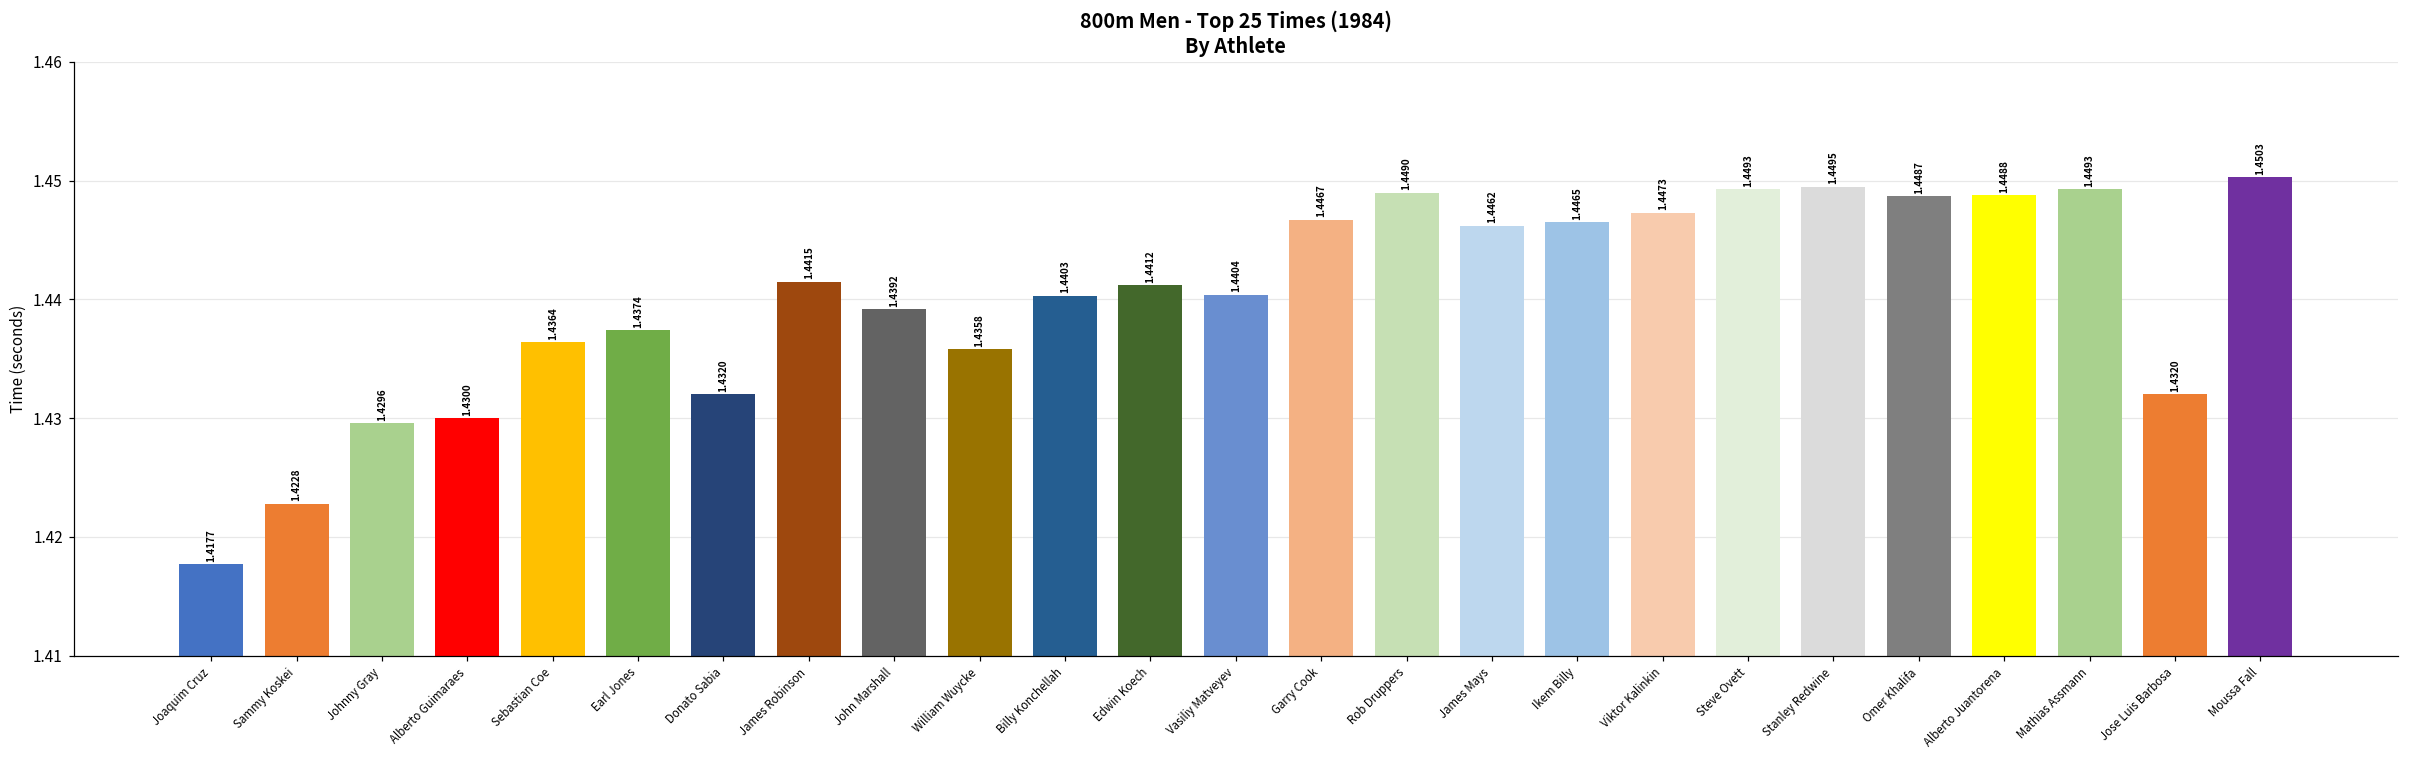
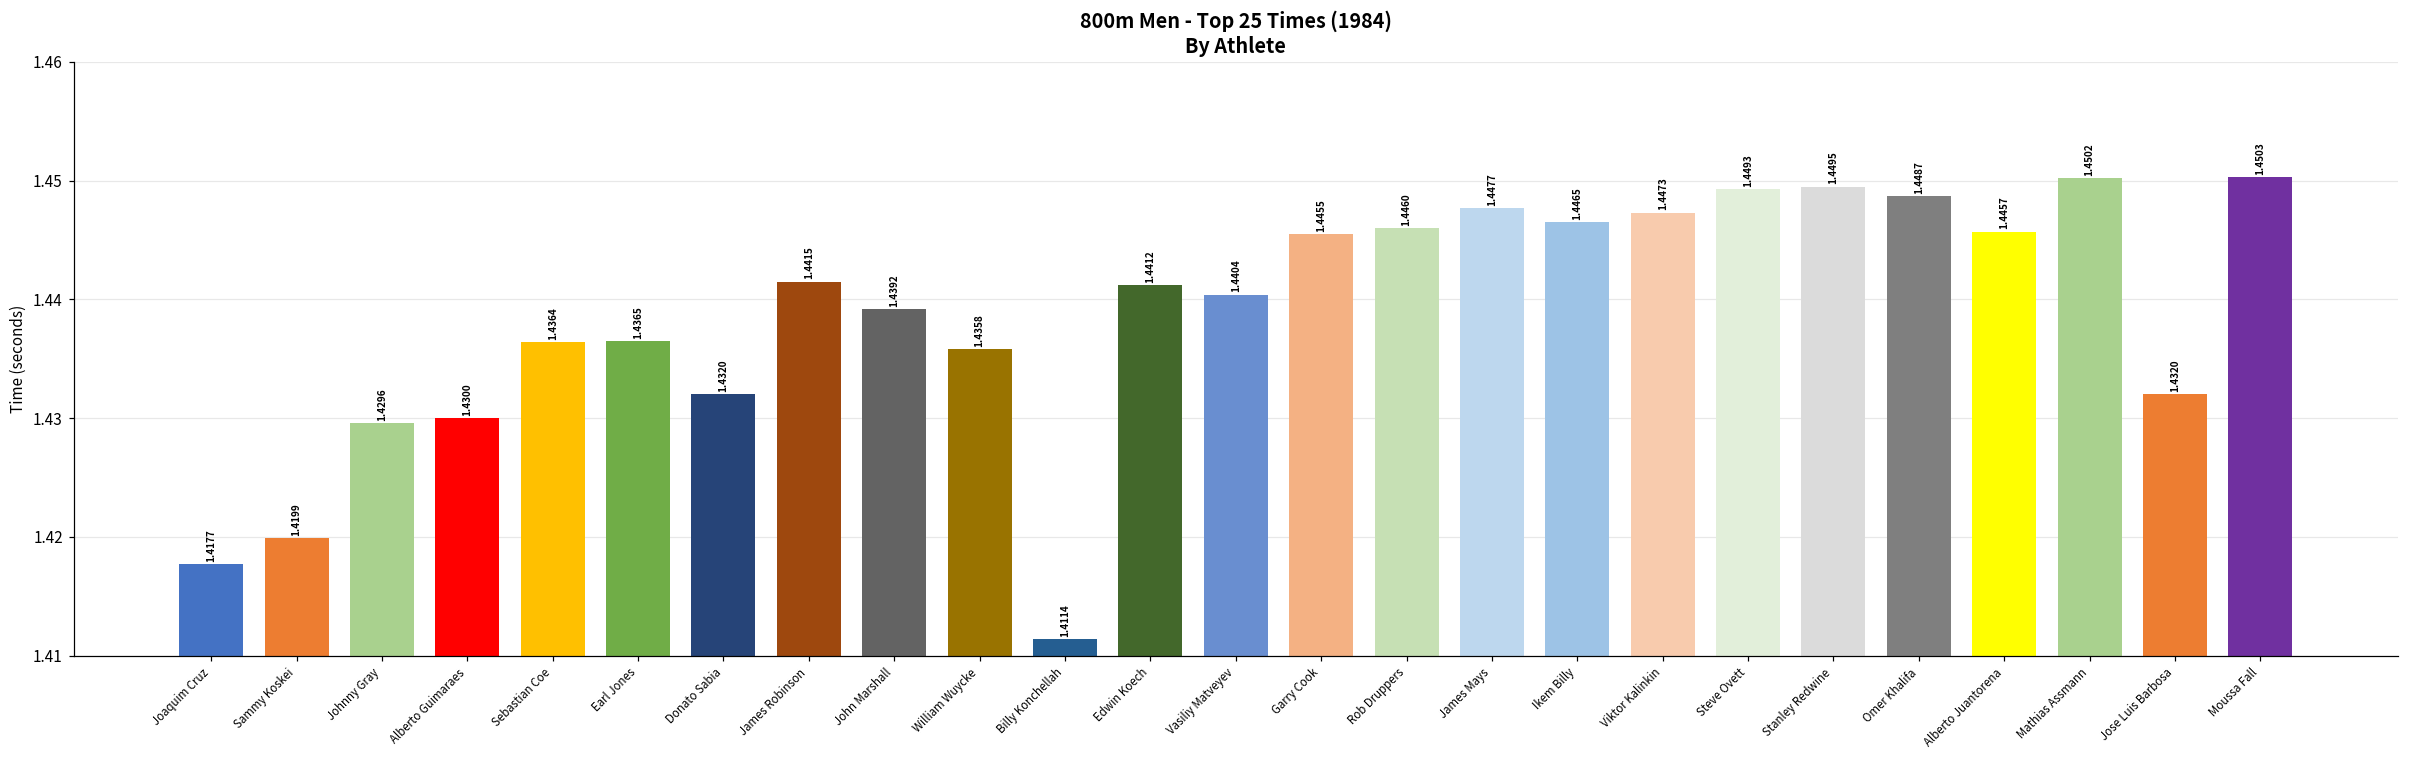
Sammy Koskei: 1.4228 -> 1.4199
Earl Jones: 1.4374 -> 1.4365
Billy Konchellah: 1.4403 -> 1.4114
Garry Cook: 1.4467 -> 1.4455
Rob Druppers: 1.4490 -> 1.4460
James Mays: 1.4462 -> 1.4477
Alberto Juantorena: 1.4488 -> 1.4457
Mathias Assmann: 1.4493 -> 1.4502
